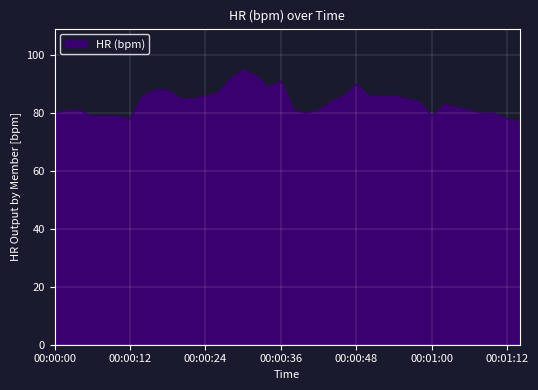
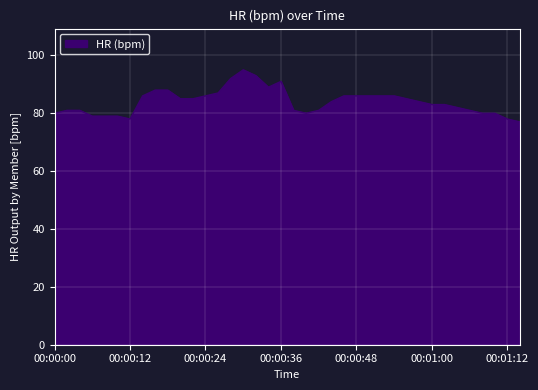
00:00:48: 90 -> 86
00:01:00: 79 -> 83
